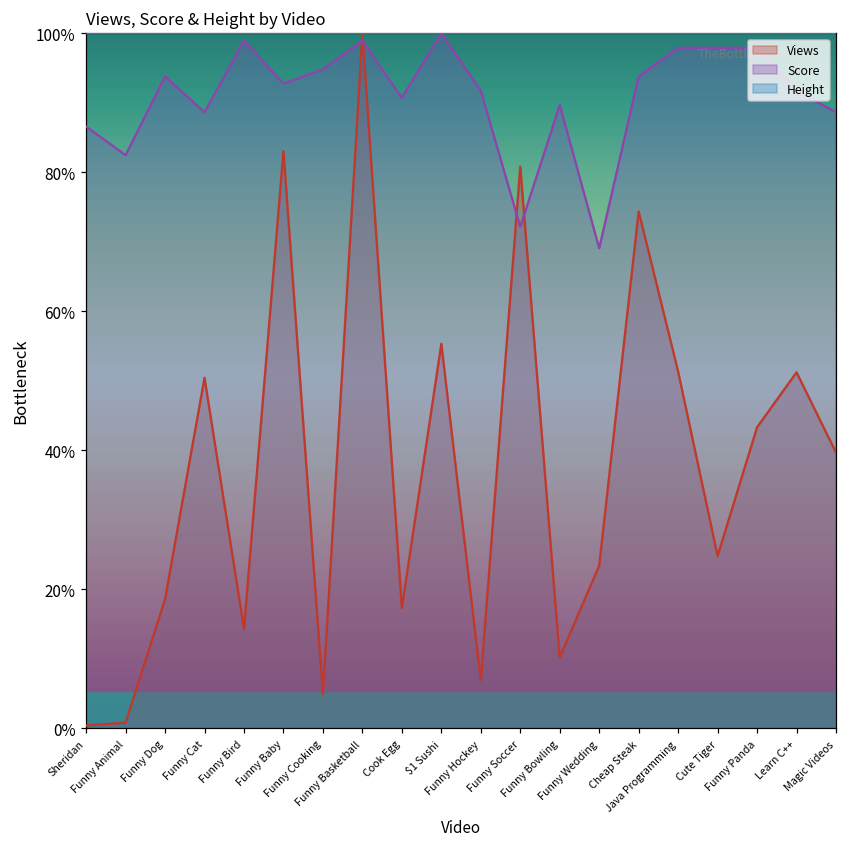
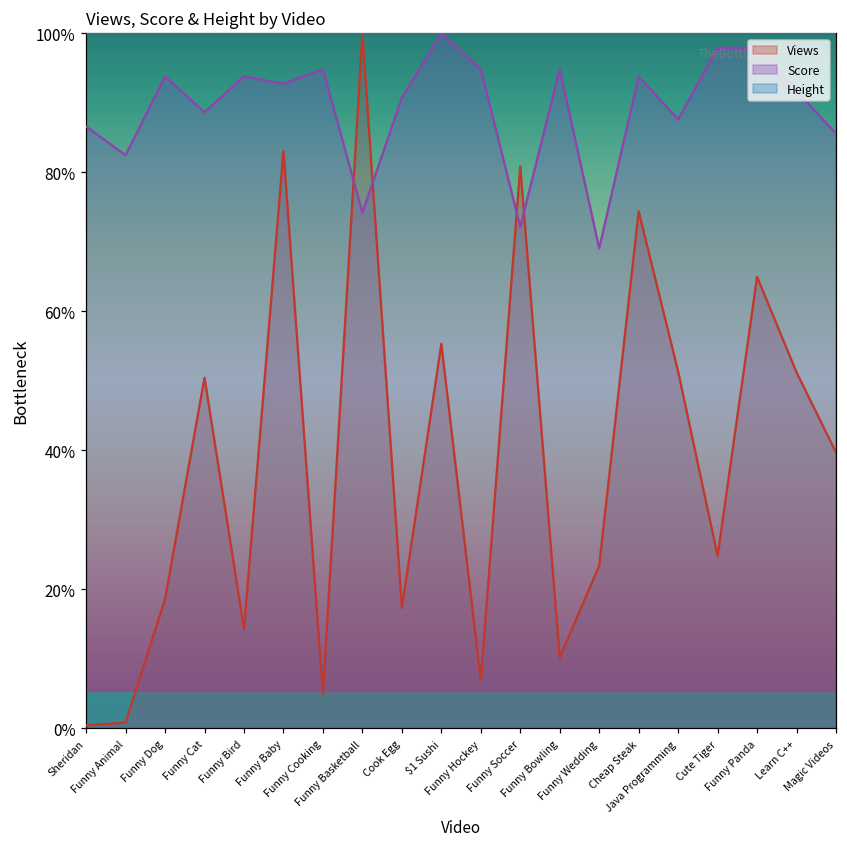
Score, Funny Bird: 99% -> 94%
Score, Funny Basketball: 99% -> 74%
Score, Funny Hockey: 92% -> 95%
Score, Funny Bowling: 90% -> 95%
Score, Java Programming: 98% -> 88%
Views, Funny Panda: 43% -> 65%
Score, Magic Videos: 89% -> 86%
